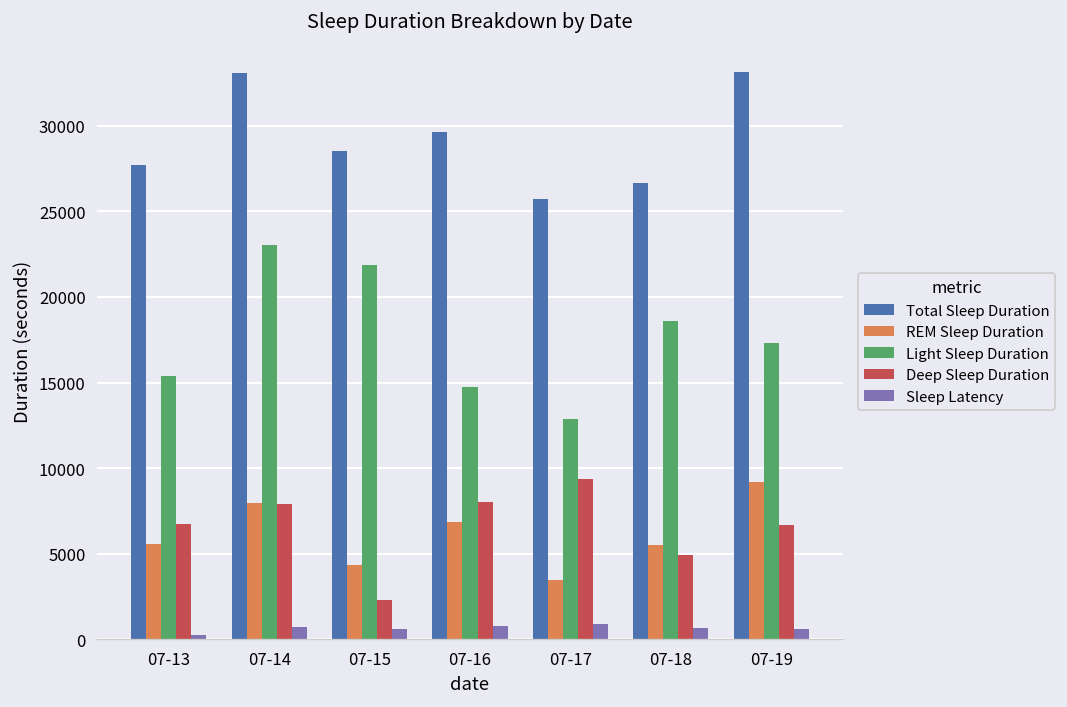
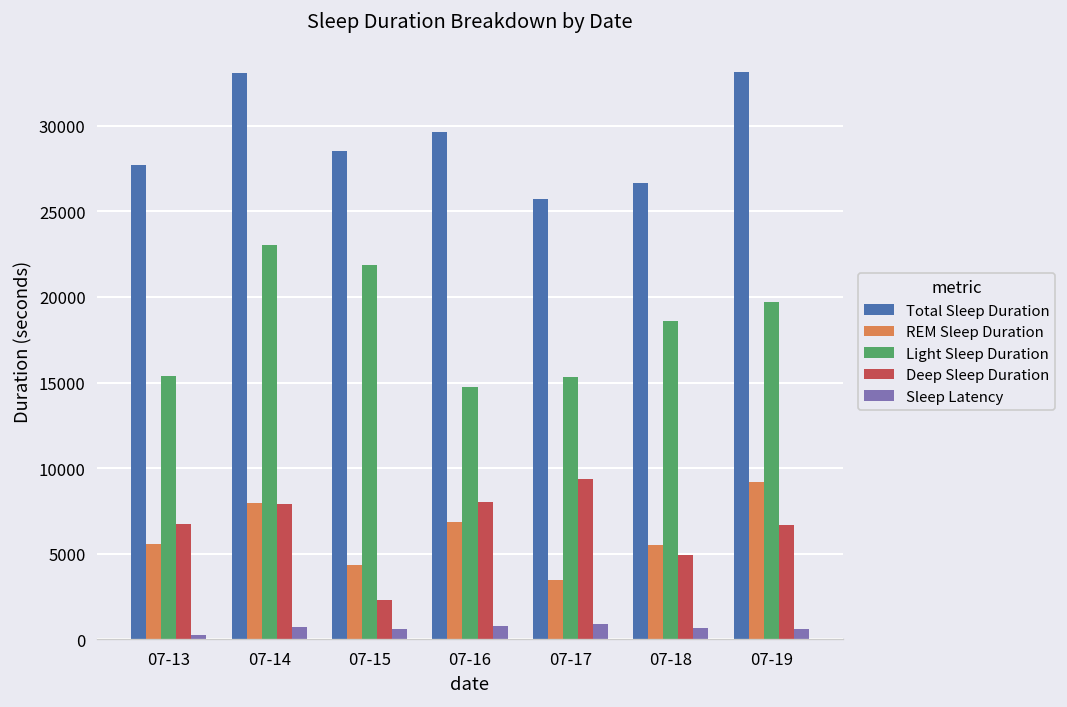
Light Sleep Duration, 07-17: 12900 -> 15300
Light Sleep Duration, 07-19: 17300 -> 19700
